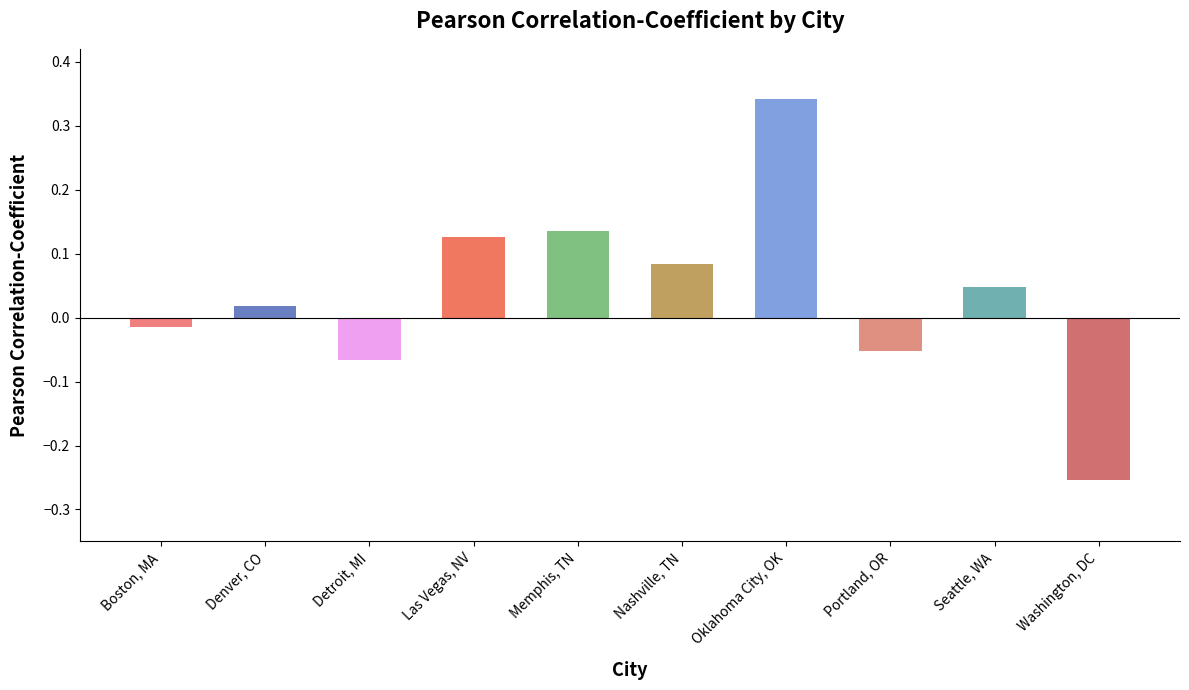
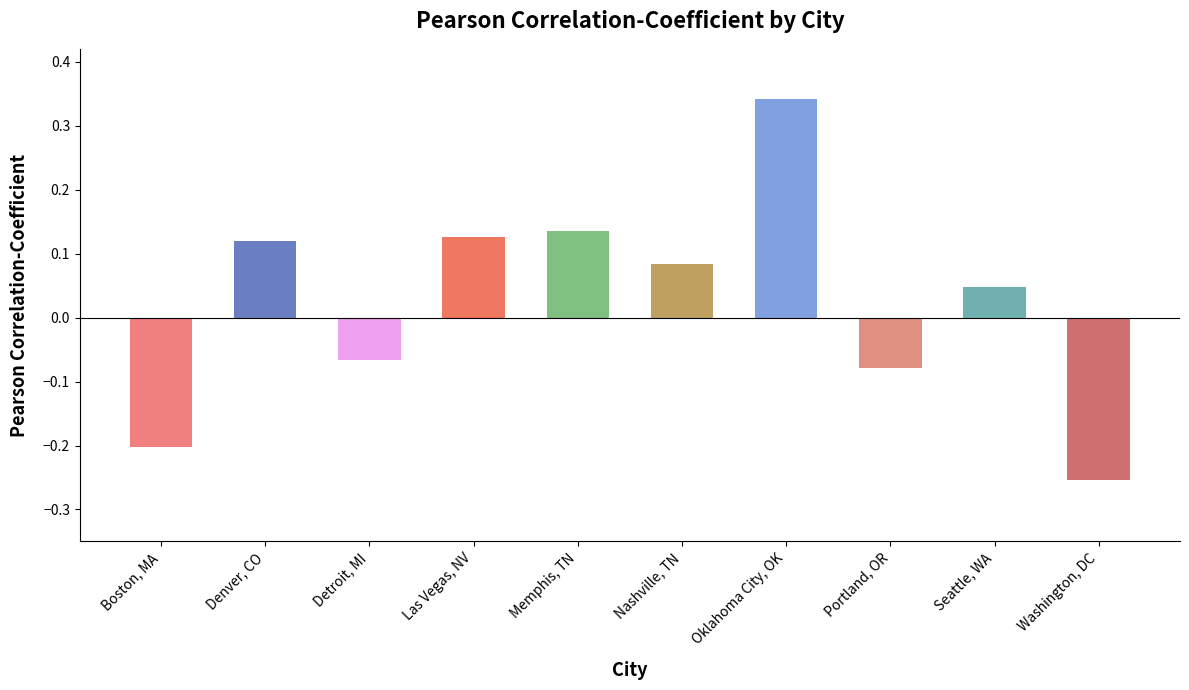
Boston, MA: -0.02 -> -0.20
Denver, CO: 0.02 -> 0.12
Portland, OR: -0.05 -> -0.08
